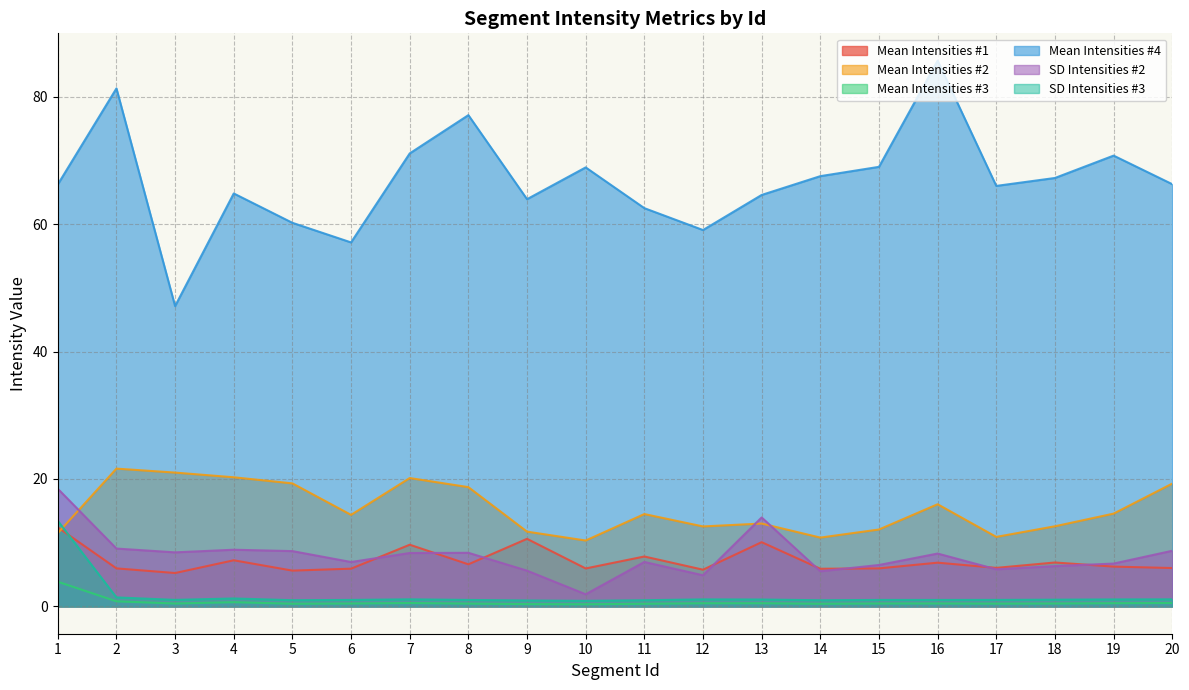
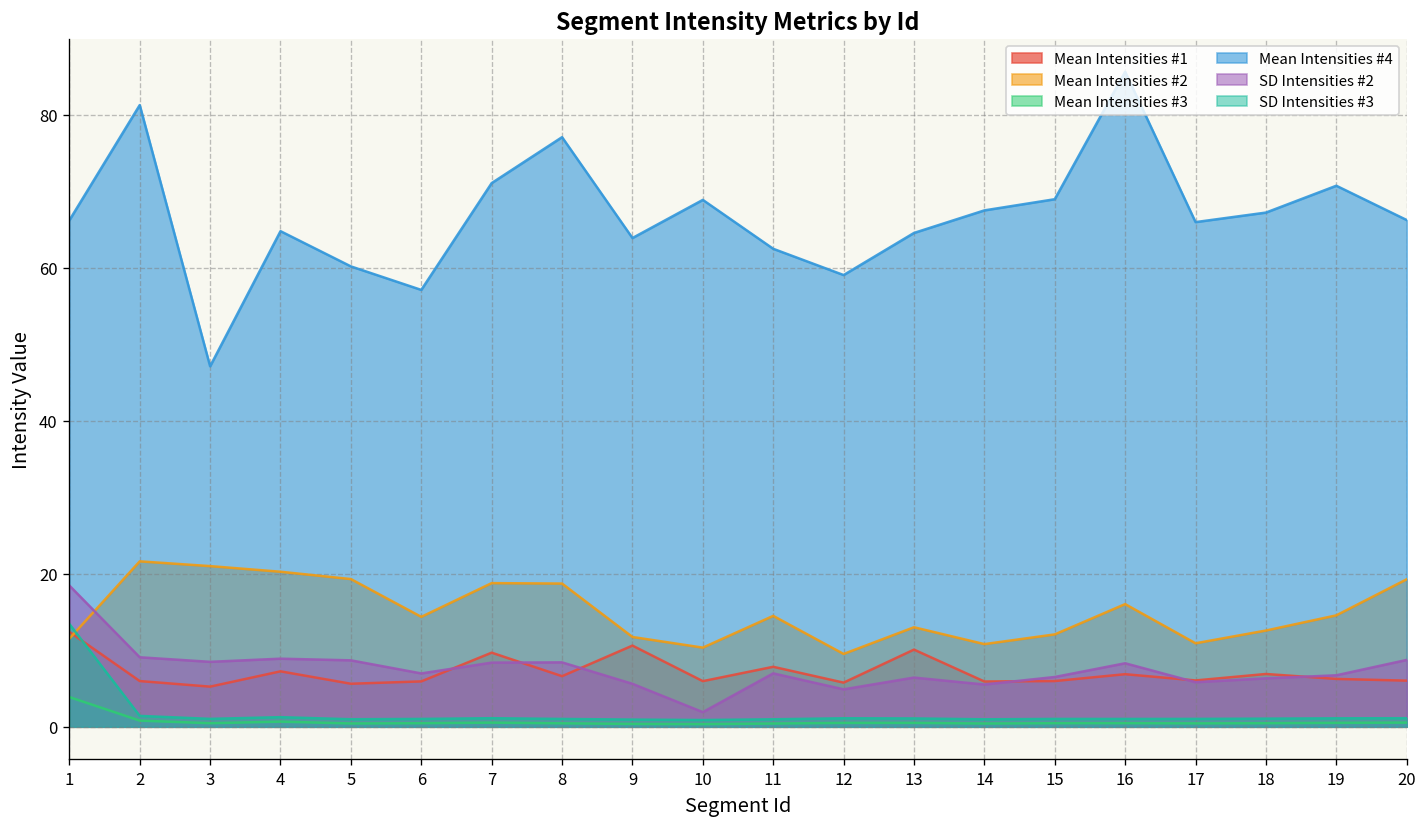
Mean Intensities #2, 7: 20 -> 19
Mean Intensities #2, 12: 13 -> 10
SD Intensities #2, 13: 14 -> 6
